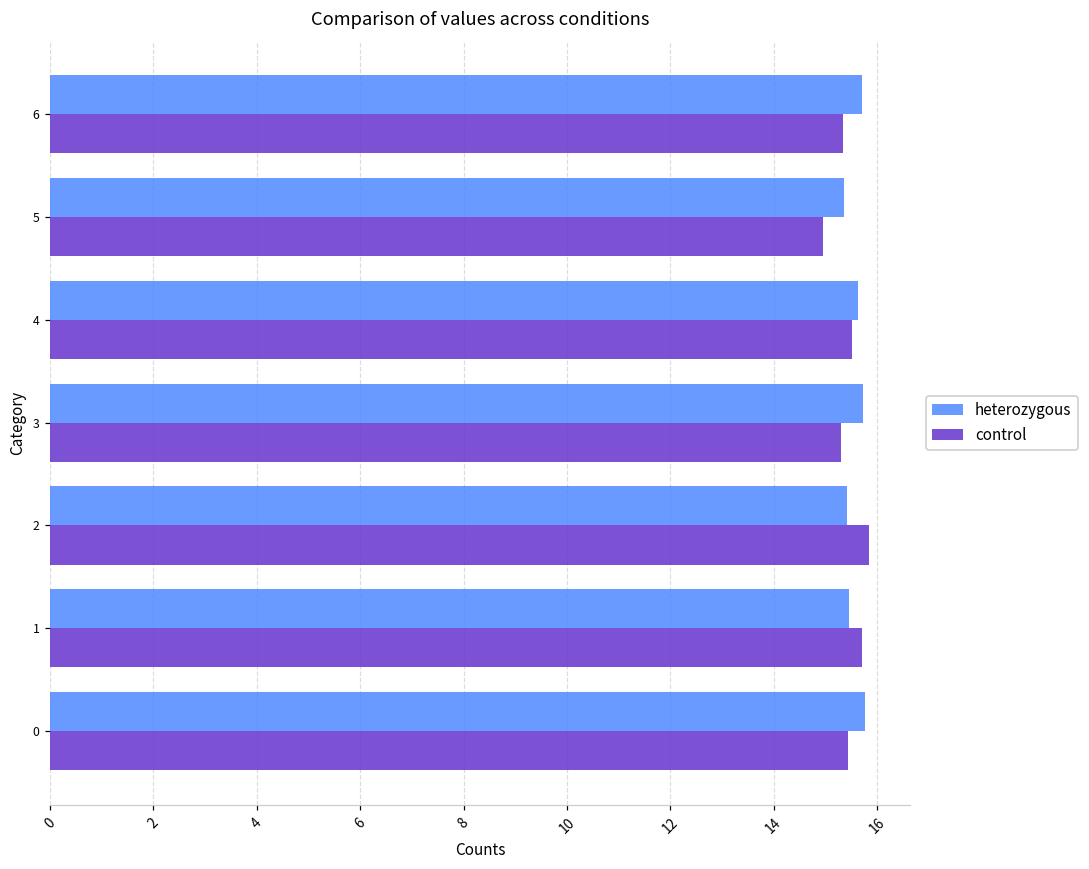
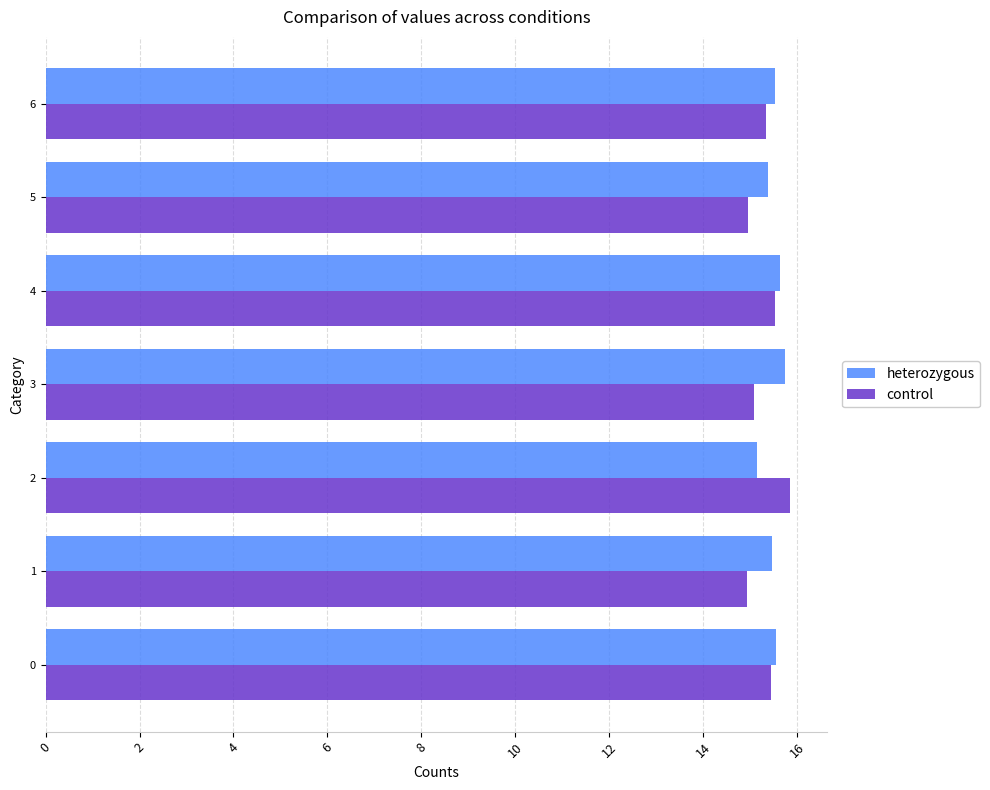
heterozygous, 6: 15.7 -> 15.5
control, 3: 15.3 -> 15.1
heterozygous, 2: 15.4 -> 15.1
control, 1: 15.7 -> 14.9
heterozygous, 0: 15.8 -> 15.5
